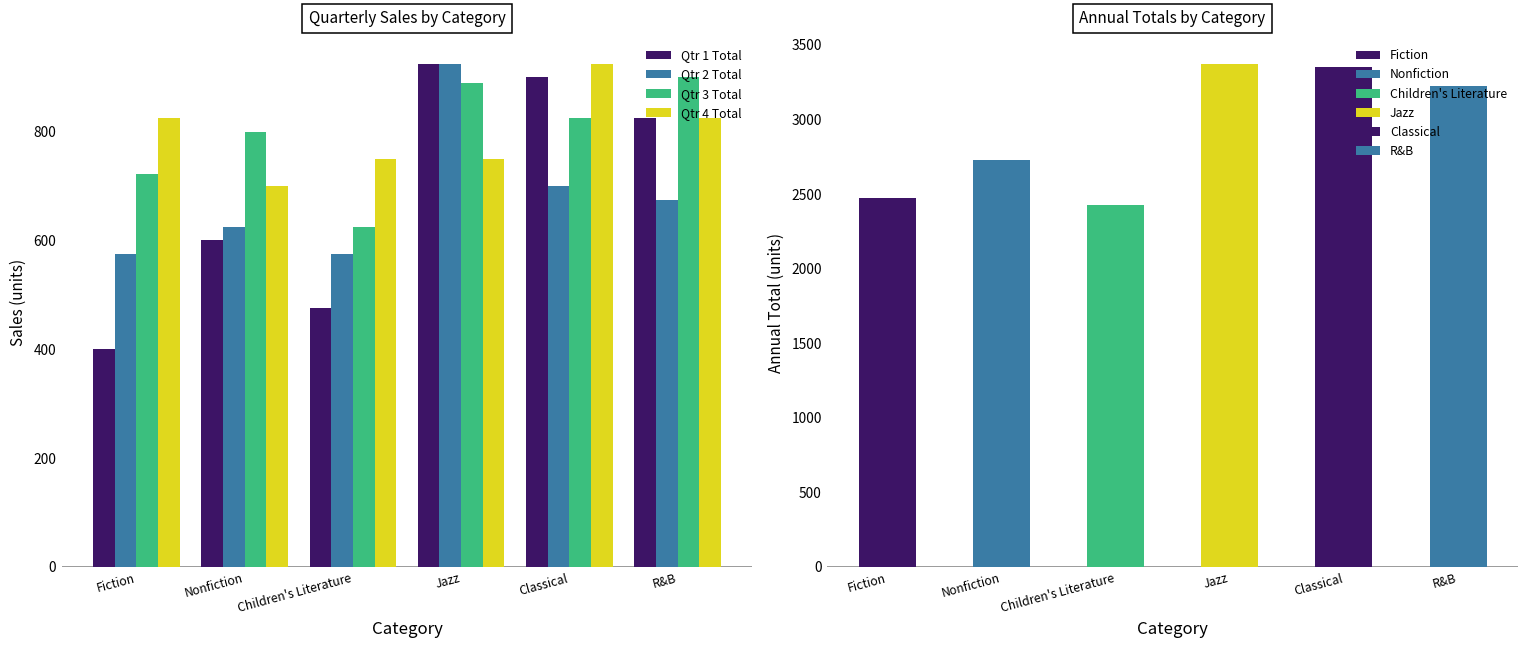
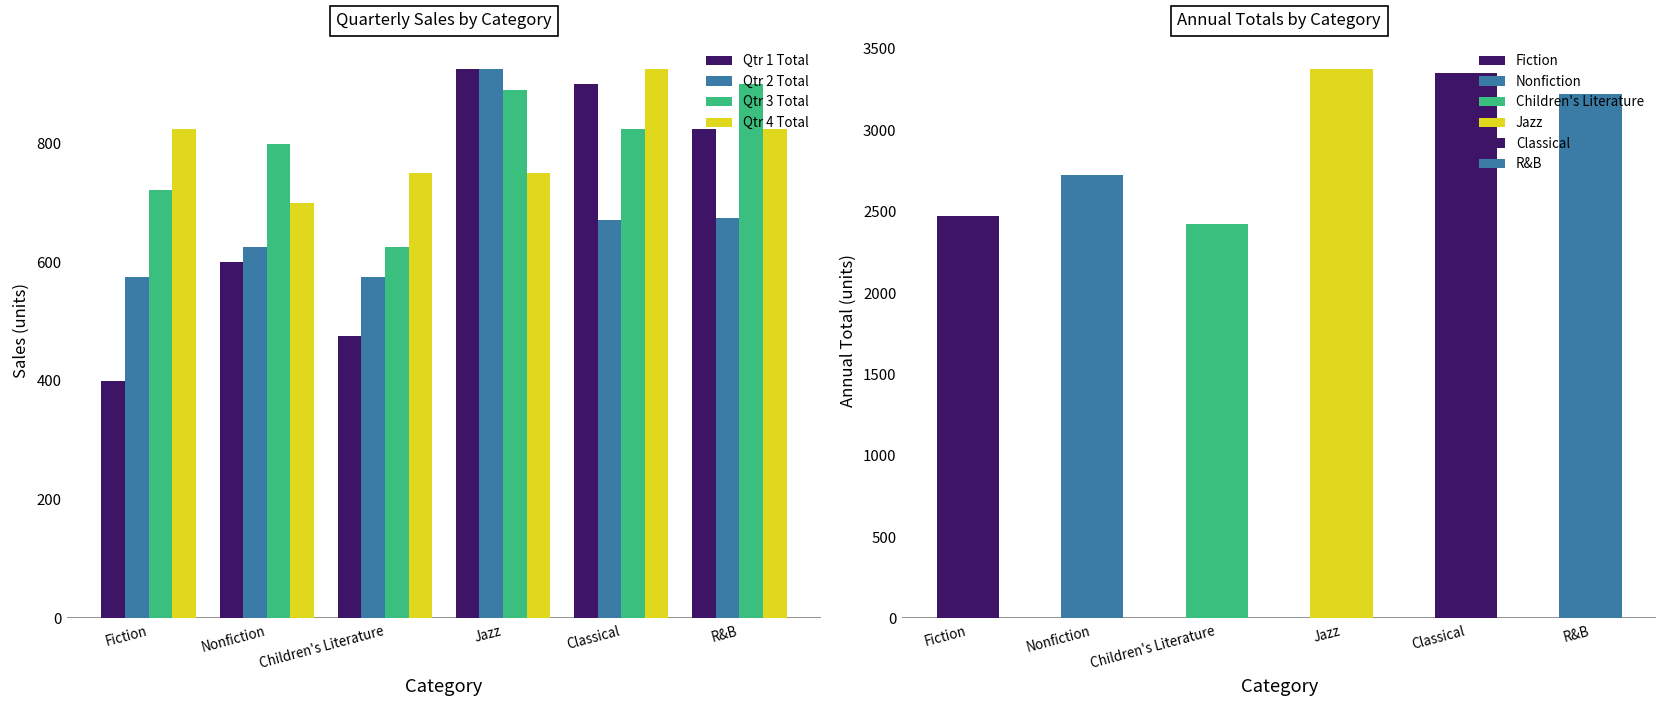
Quarterly Sales by Category, Qtr 2 Total, Classical: 700 -> 670
